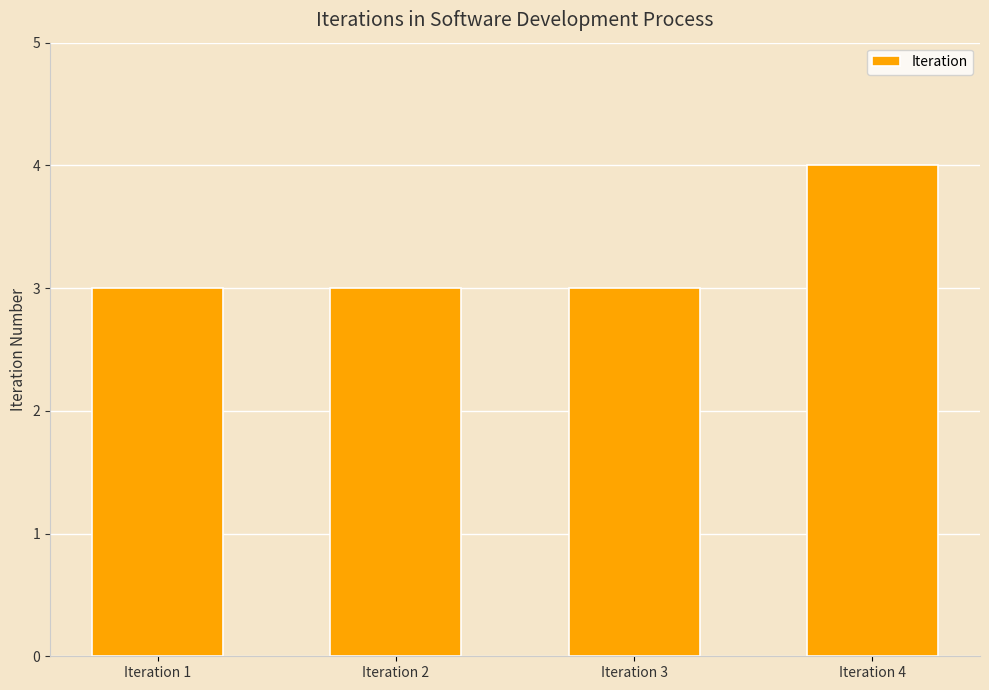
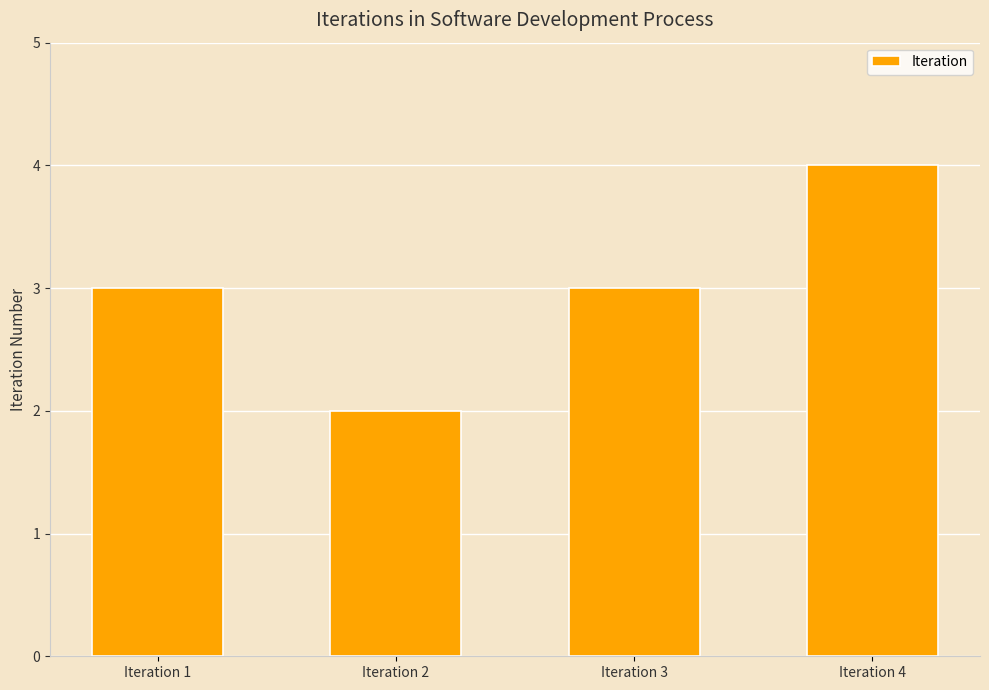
Iteration 2: 3 -> 2
